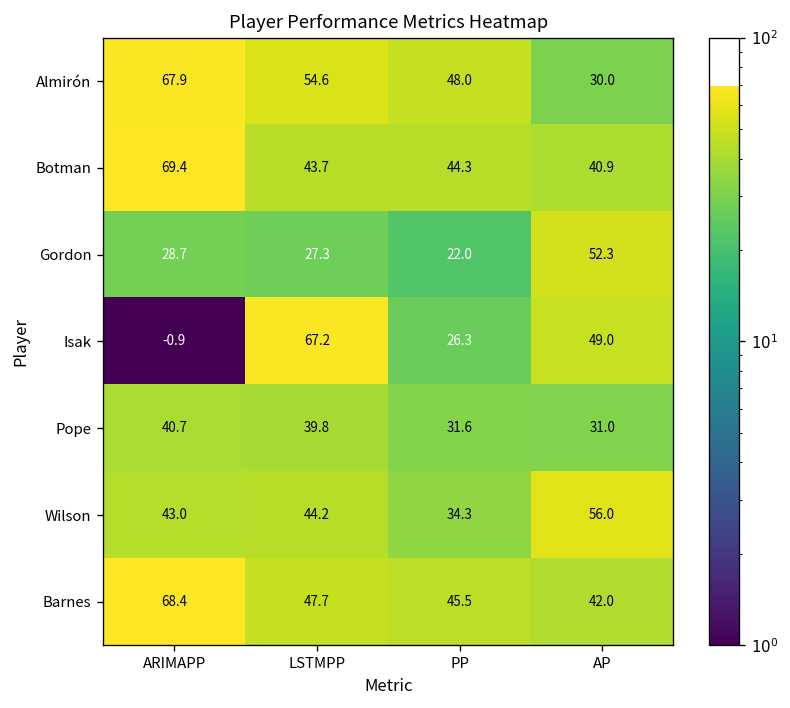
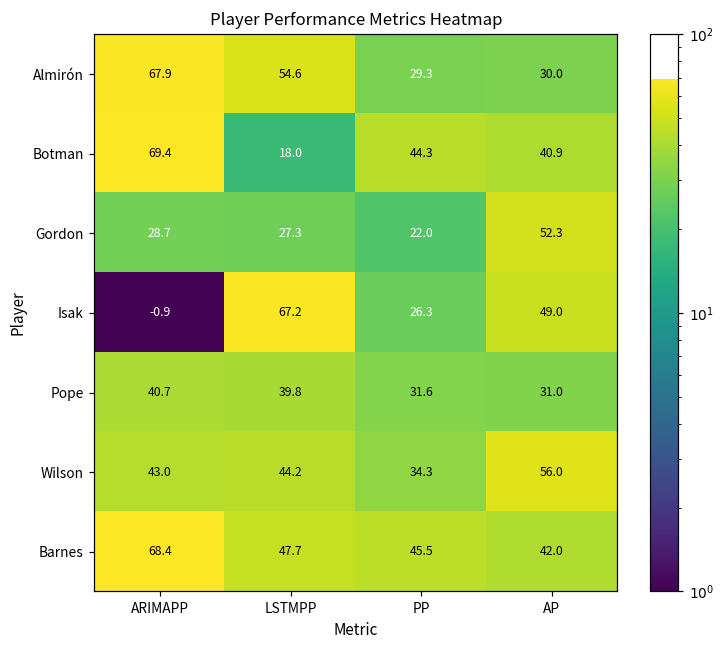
Almirón, PP: 48.0 -> 29.3
Botman, LSTMPP: 43.7 -> 18.0
